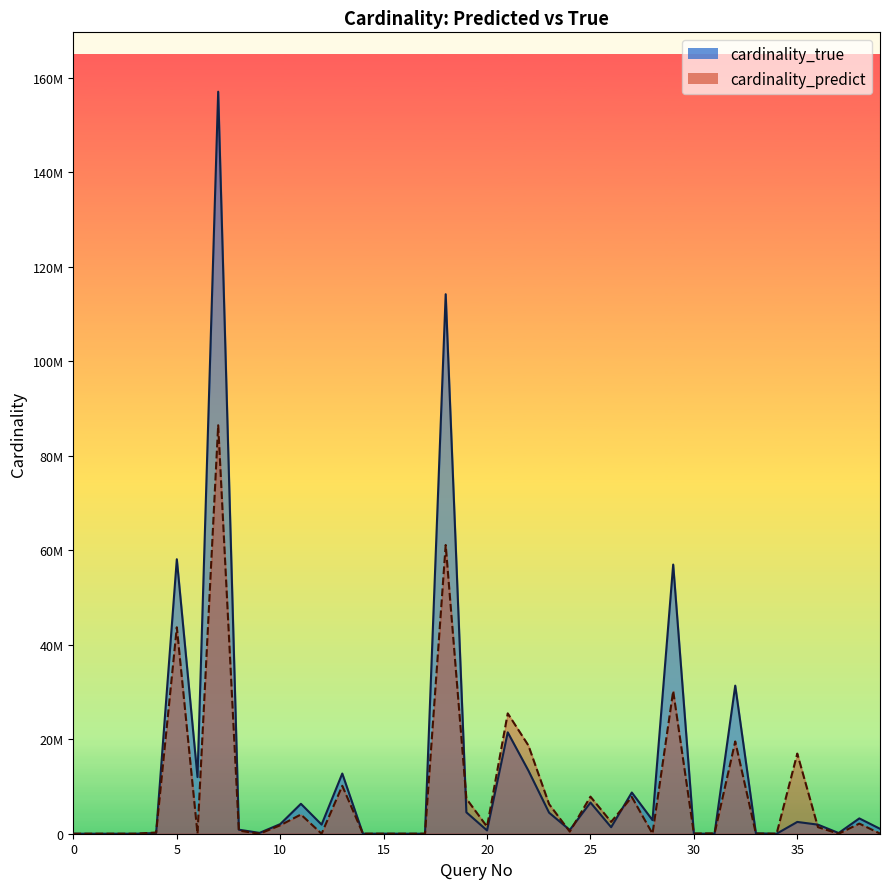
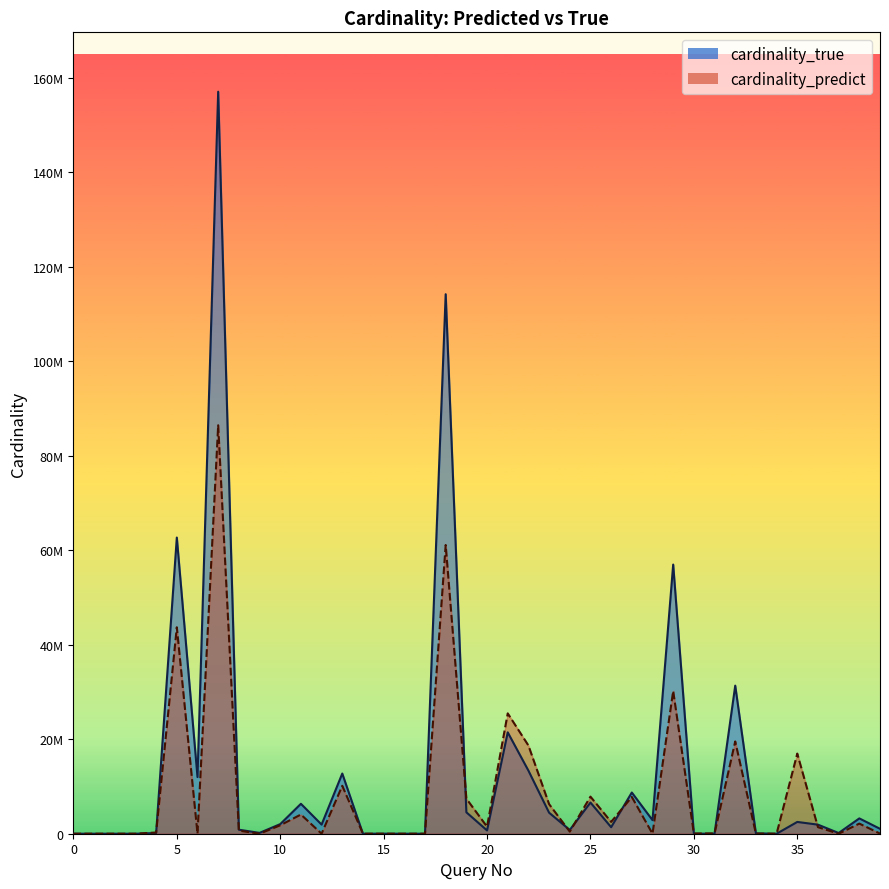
cardinality_true, 5: 58000000 -> 63000000
